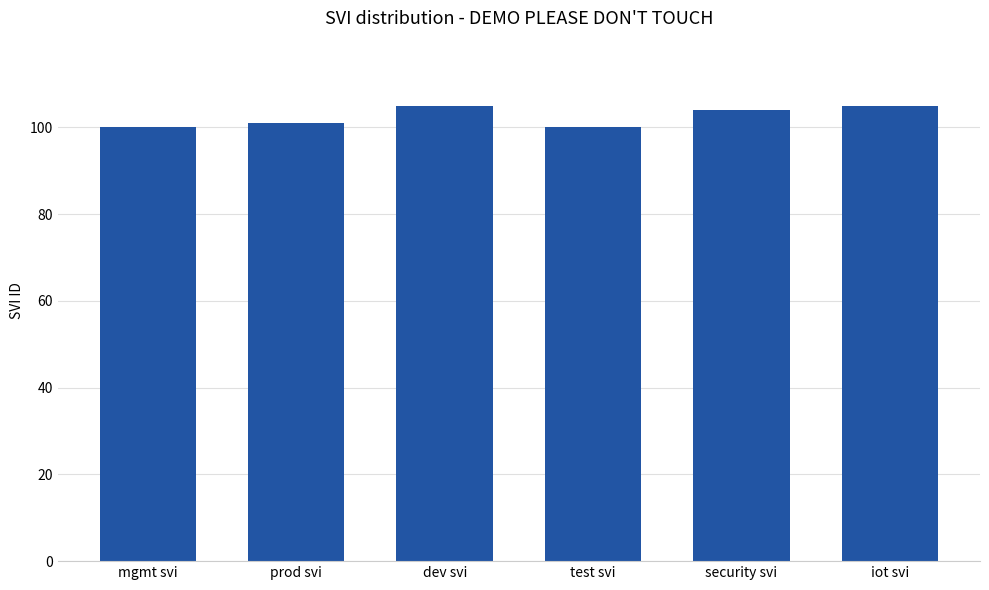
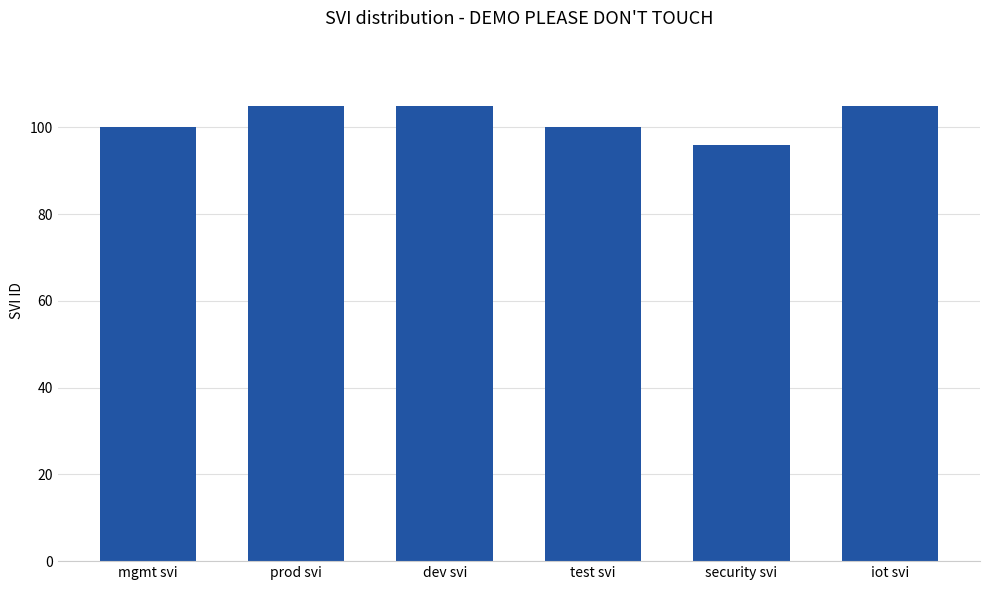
prod svi: 101 -> 105
security svi: 104 -> 96
